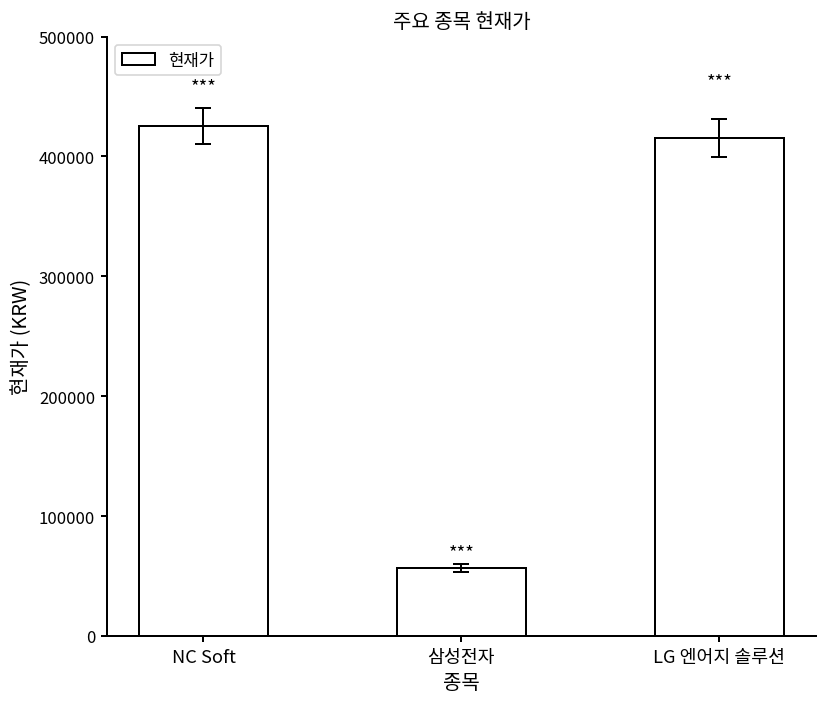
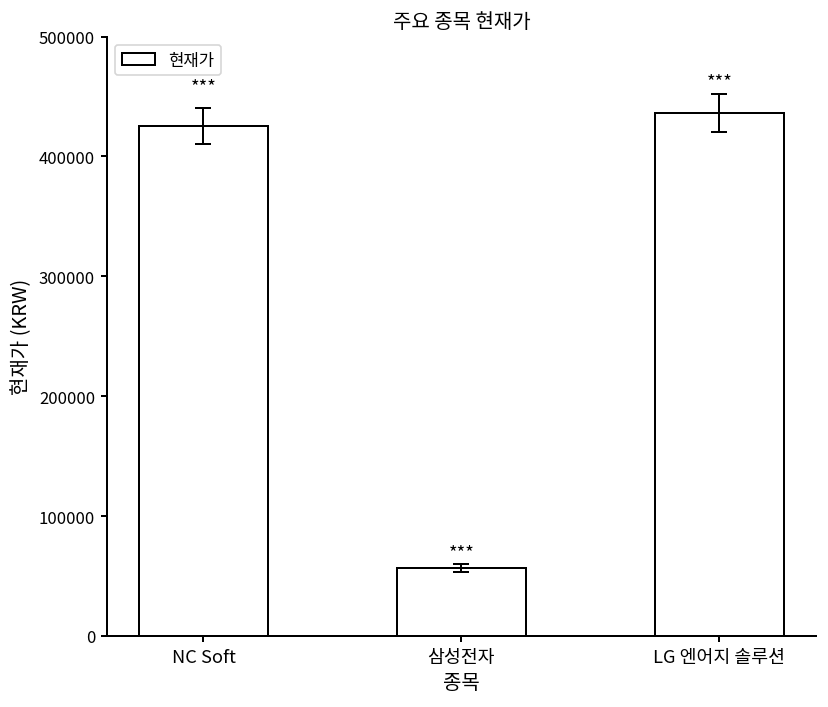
현재가, LG 엔어지 솔루션: 420000 -> 440000
